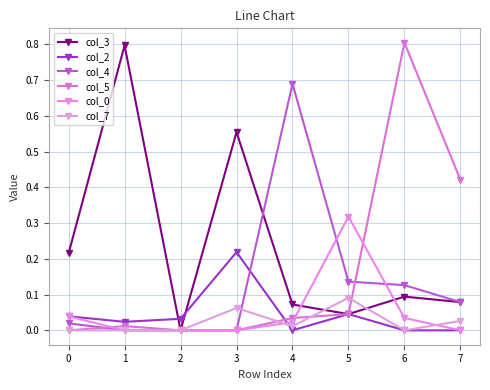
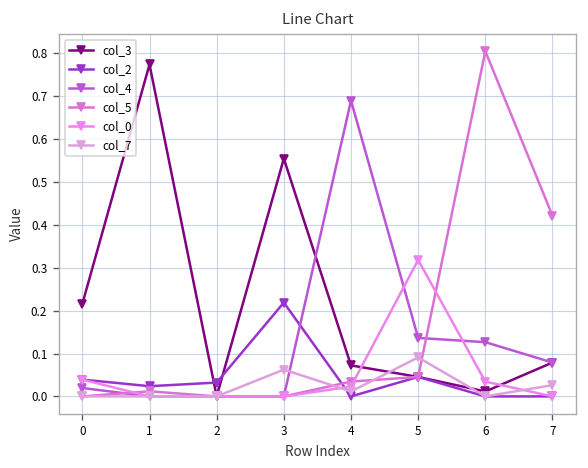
col_3, 1: 0.80 -> 0.77
col_3, 6: 0.09 -> 0.01
